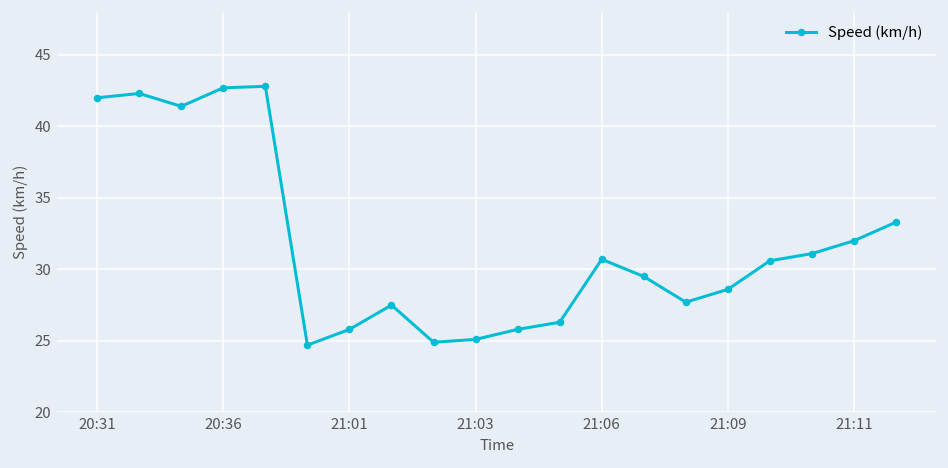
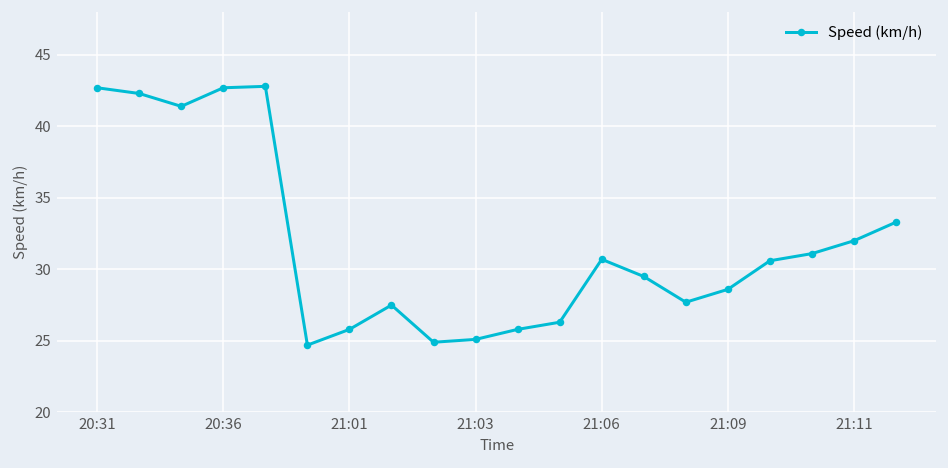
20:31: 42.0 -> 42.7
